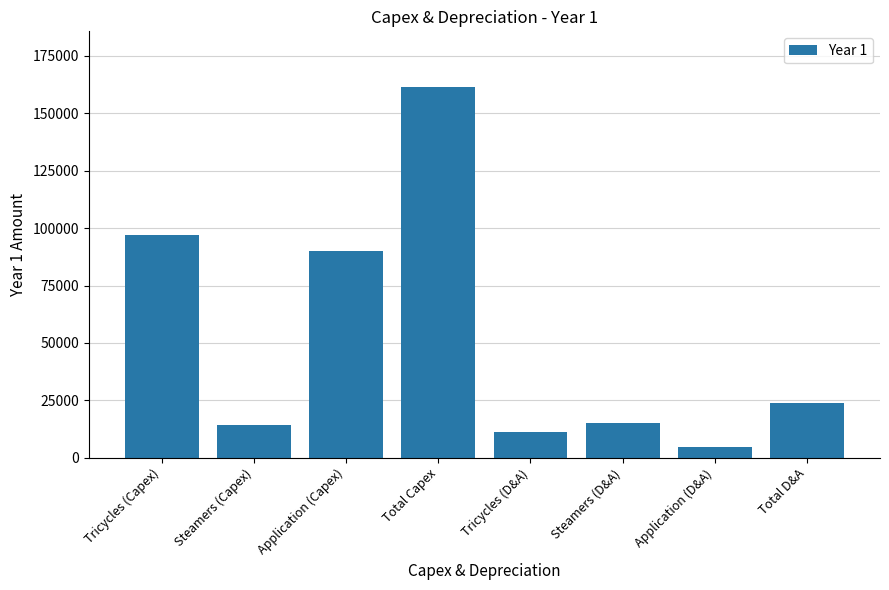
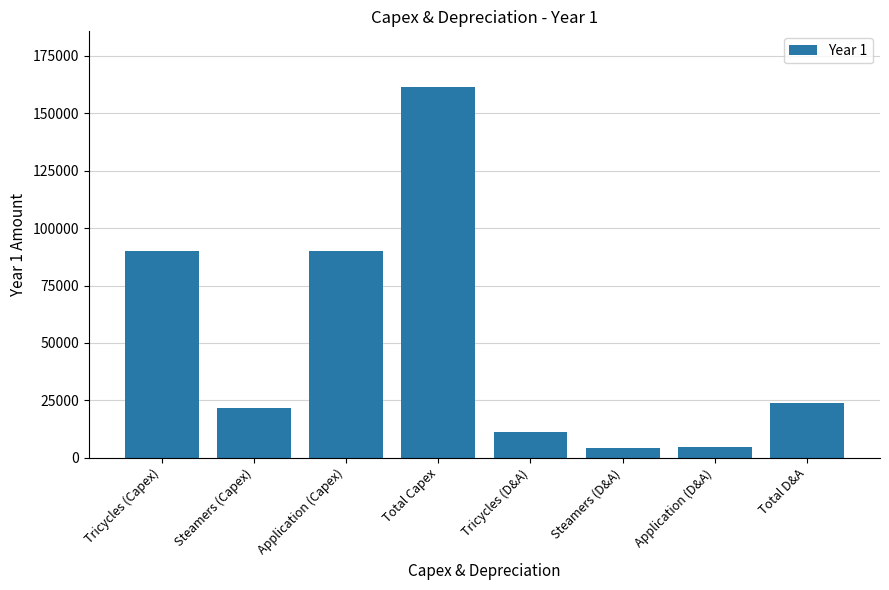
Tricycles (Capex): 97000 -> 90000
Steamers (Capex): 14000 -> 22000
Steamers (D&A): 15000 -> 4000
